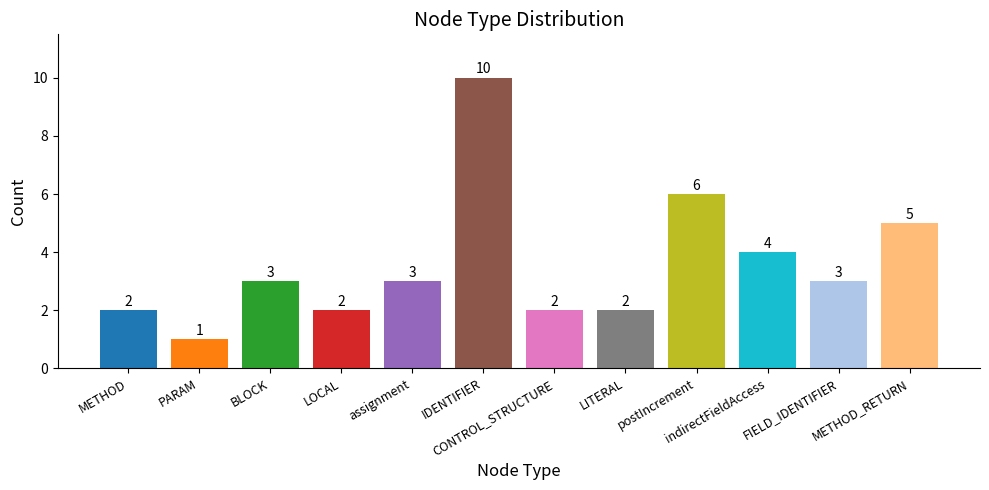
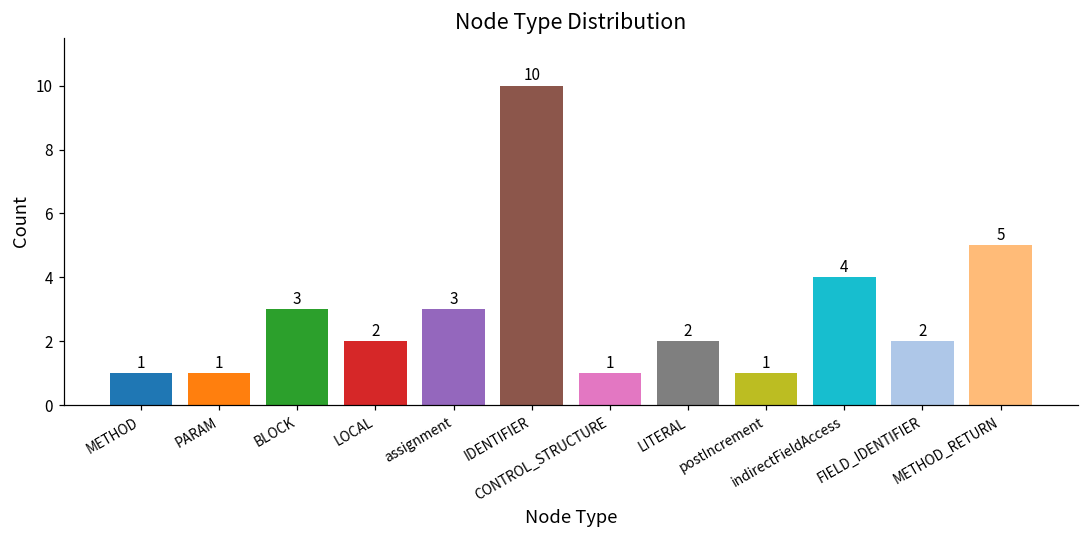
METHOD: 2 -> 1
CONTROL_STRUCTURE: 2 -> 1
postIncrement: 6 -> 1
FIELD_IDENTIFIER: 3 -> 2
